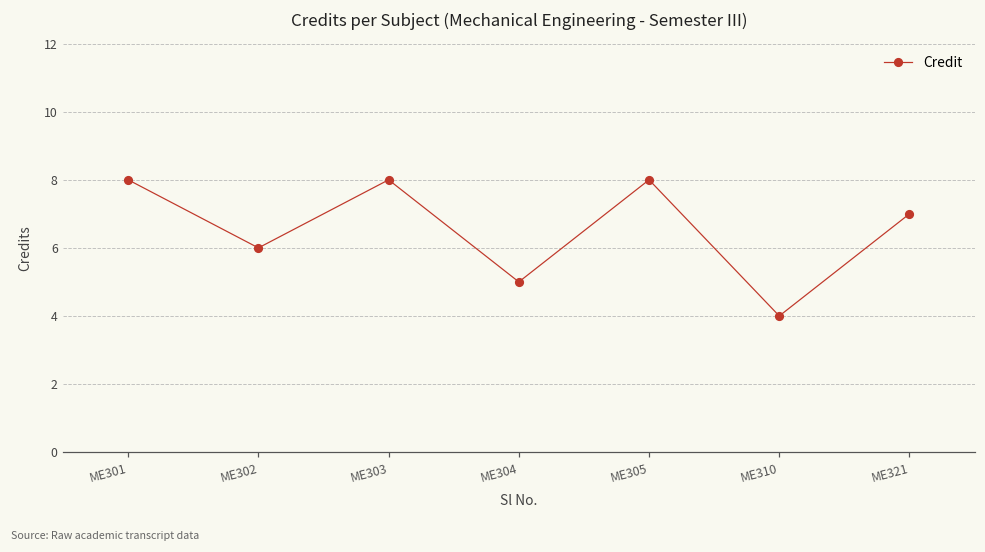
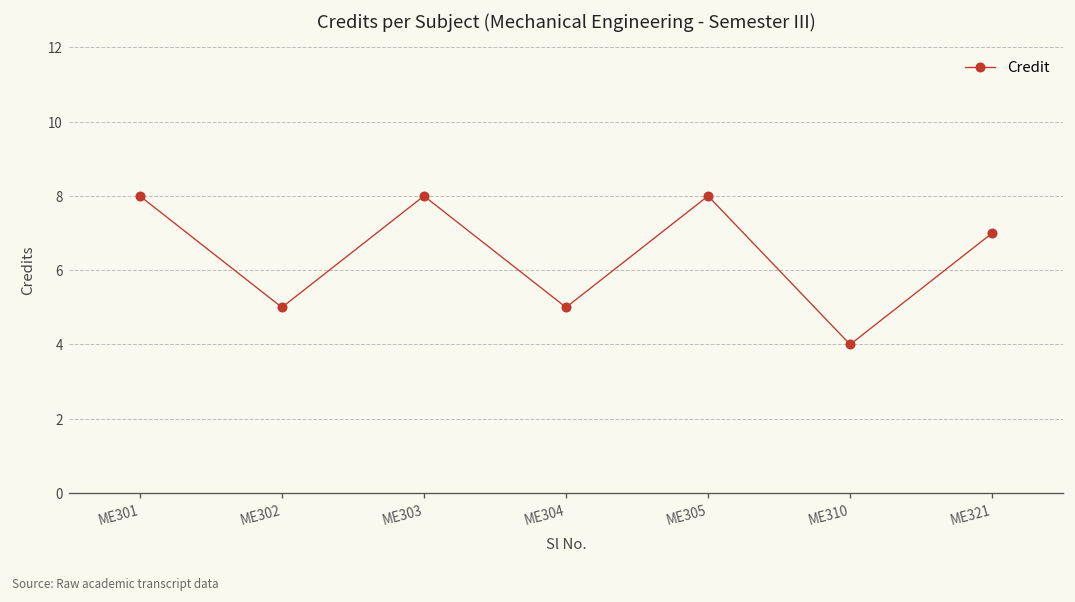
ME302: 6 -> 5
